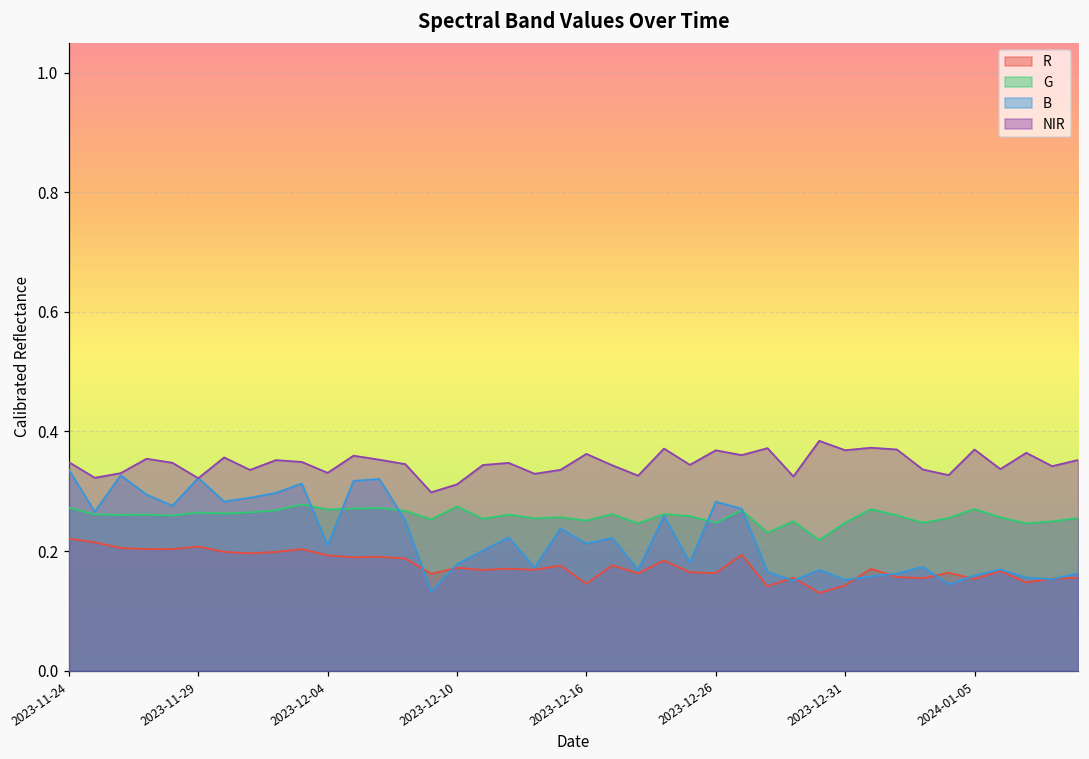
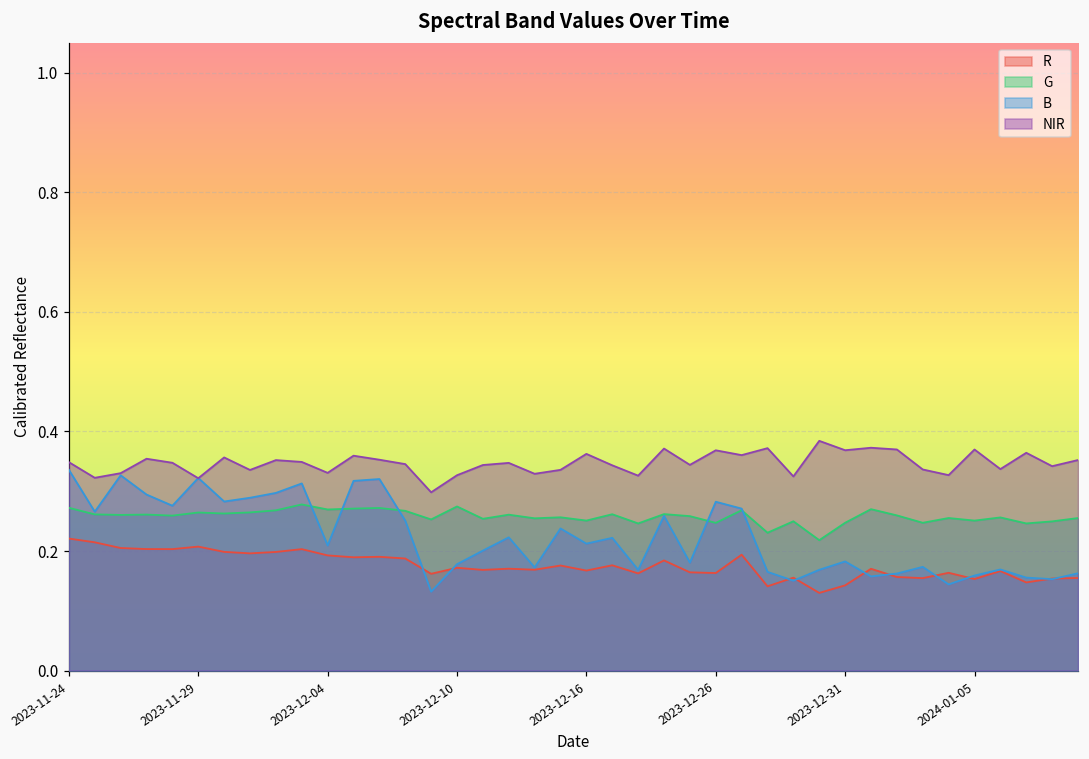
NIR, 2023-12-10: 0.31 -> 0.33
R, 2023-12-16: 0.15 -> 0.17
B, 2023-12-31: 0.15 -> 0.18
G, 2024-01-05: 0.27 -> 0.25
